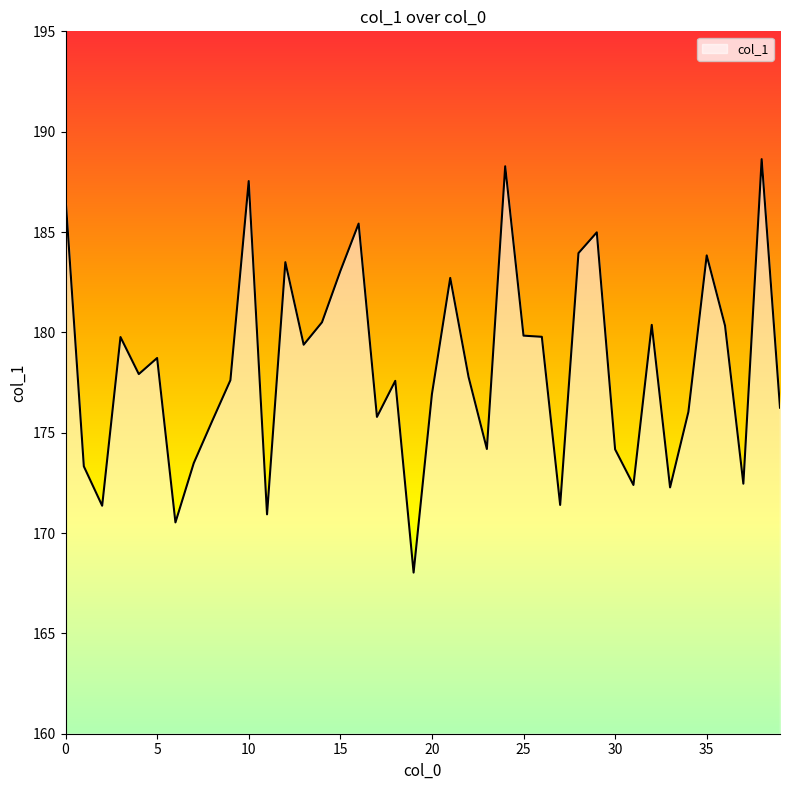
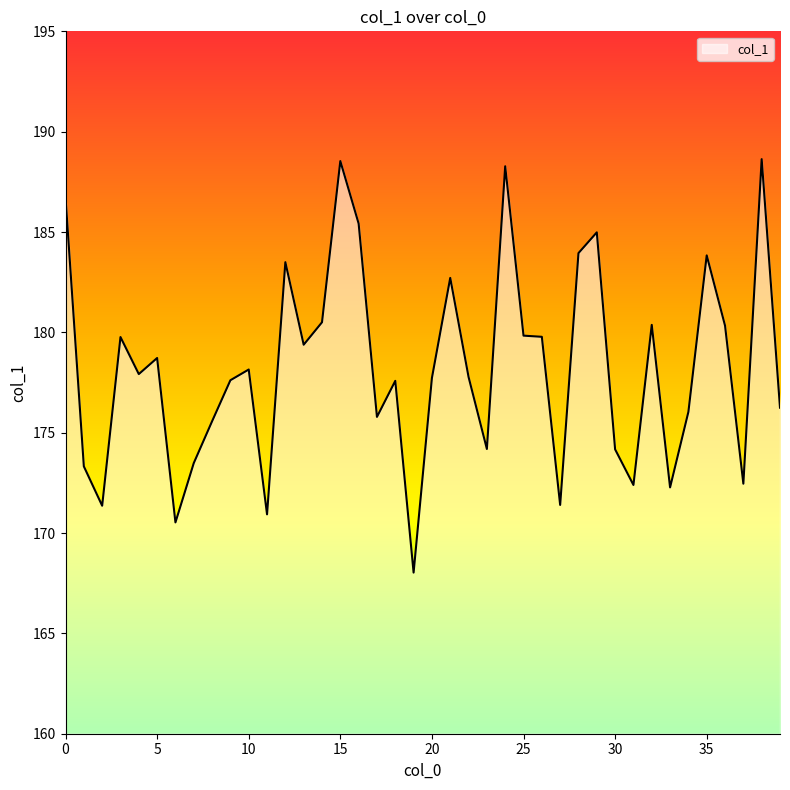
10: 187.5 -> 178.1
15: 183.1 -> 188.5
20: 176.9 -> 177.7
